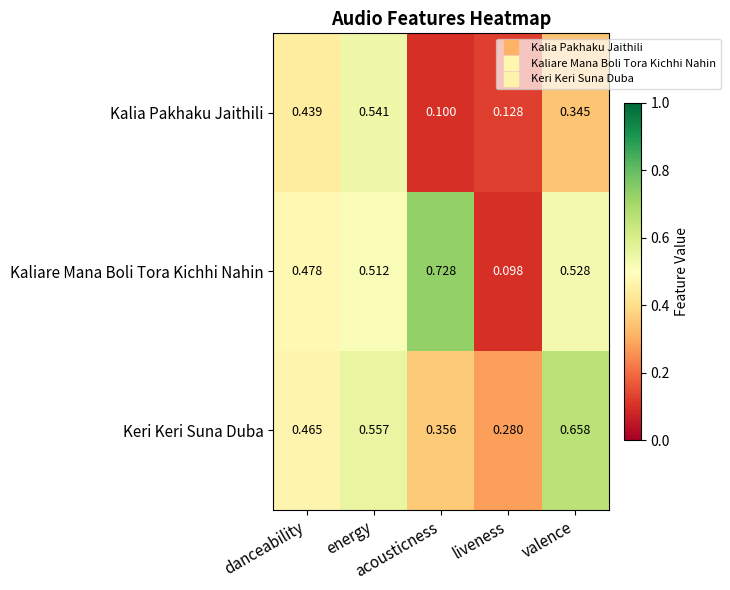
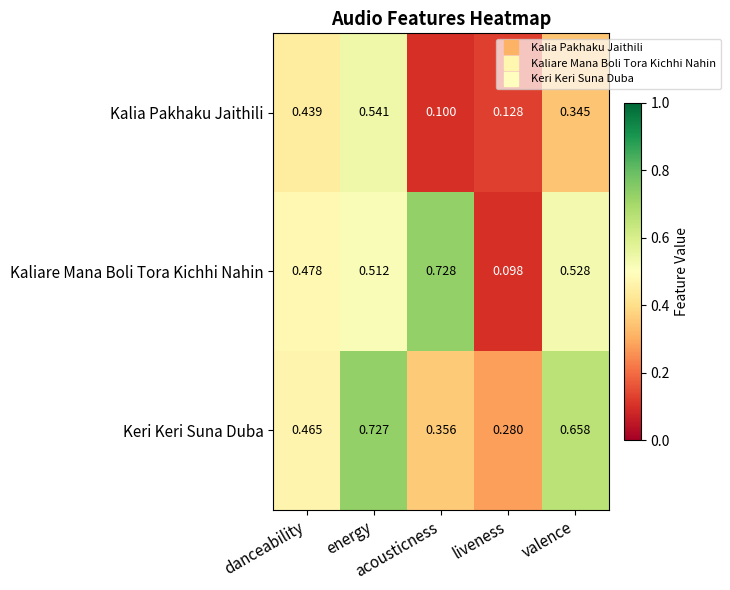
Keri Keri Suna Duba, energy: 0.557 -> 0.727
